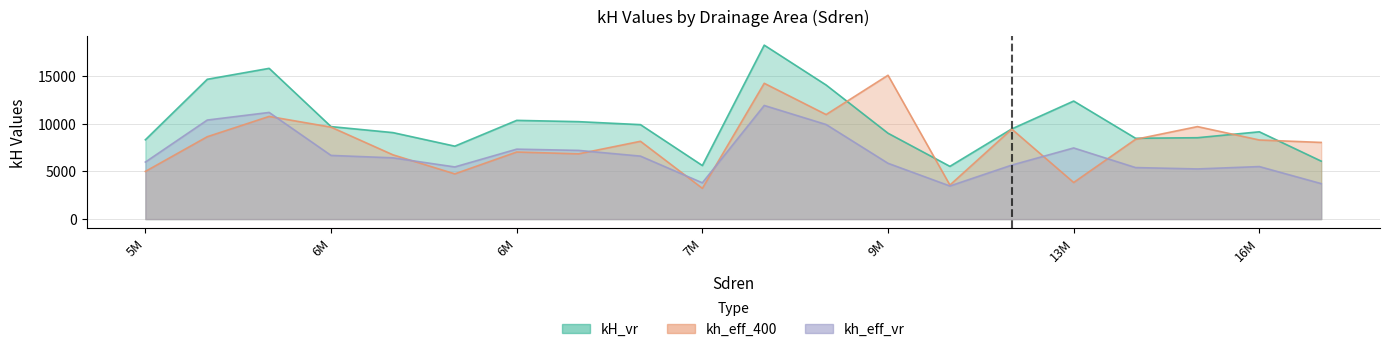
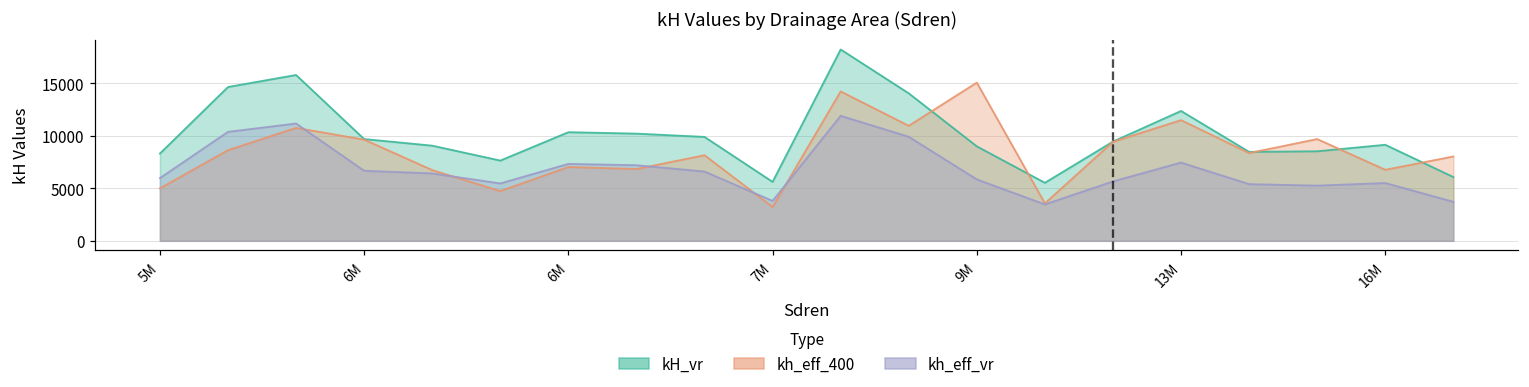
kh_eff_400, 13M: 4000 -> 11000
kh_eff_400, 16M: 8000 -> 7000
